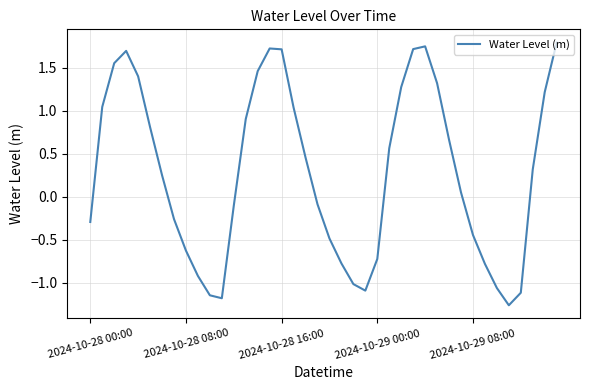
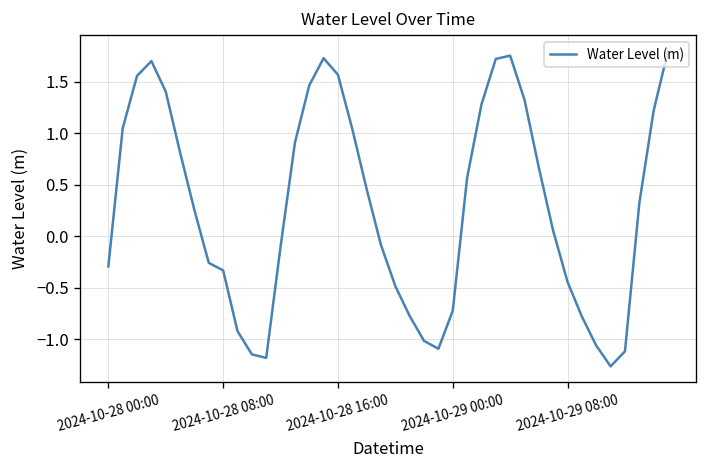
2024-10-28 08:00: -0.6 -> -0.3
2024-10-28 16:00: 1.7 -> 1.6
